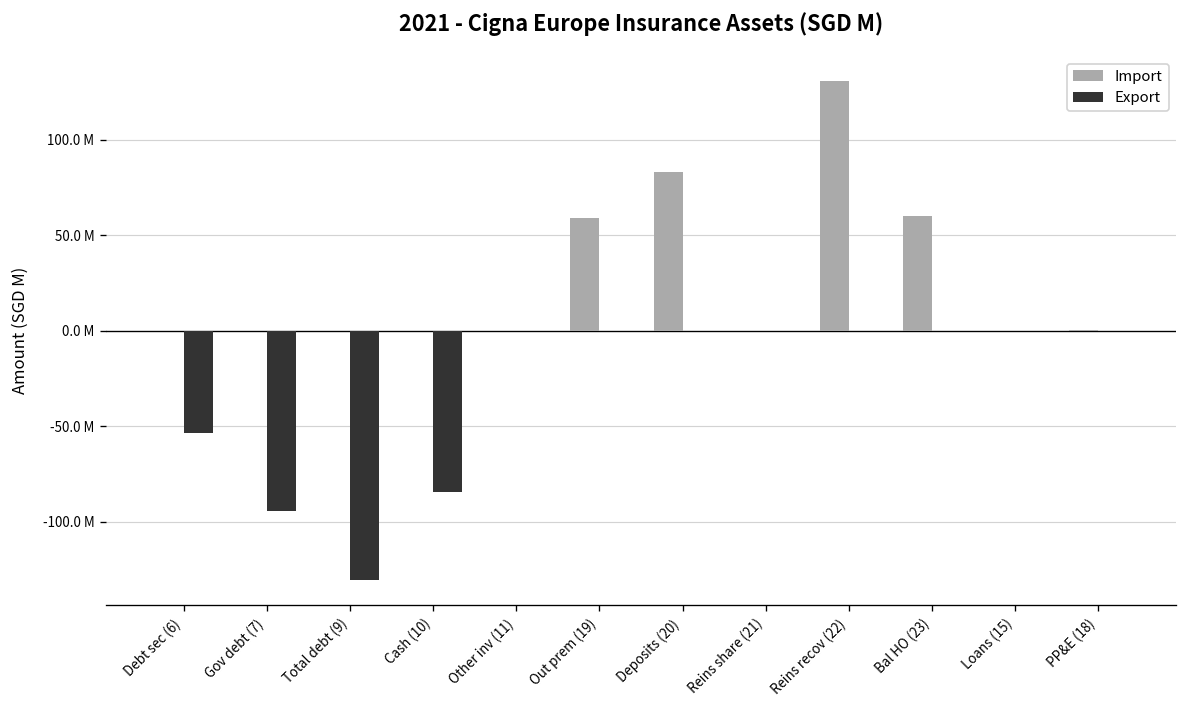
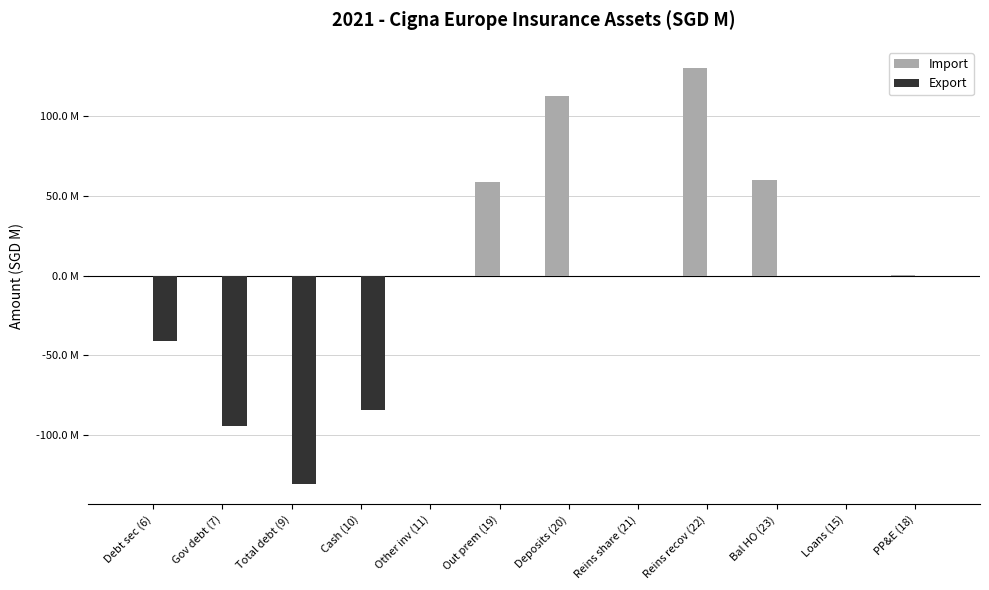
Export, Debt sec (6): -54000000 -> -41000000
Import, Deposits (20): 83000000 -> 113000000
